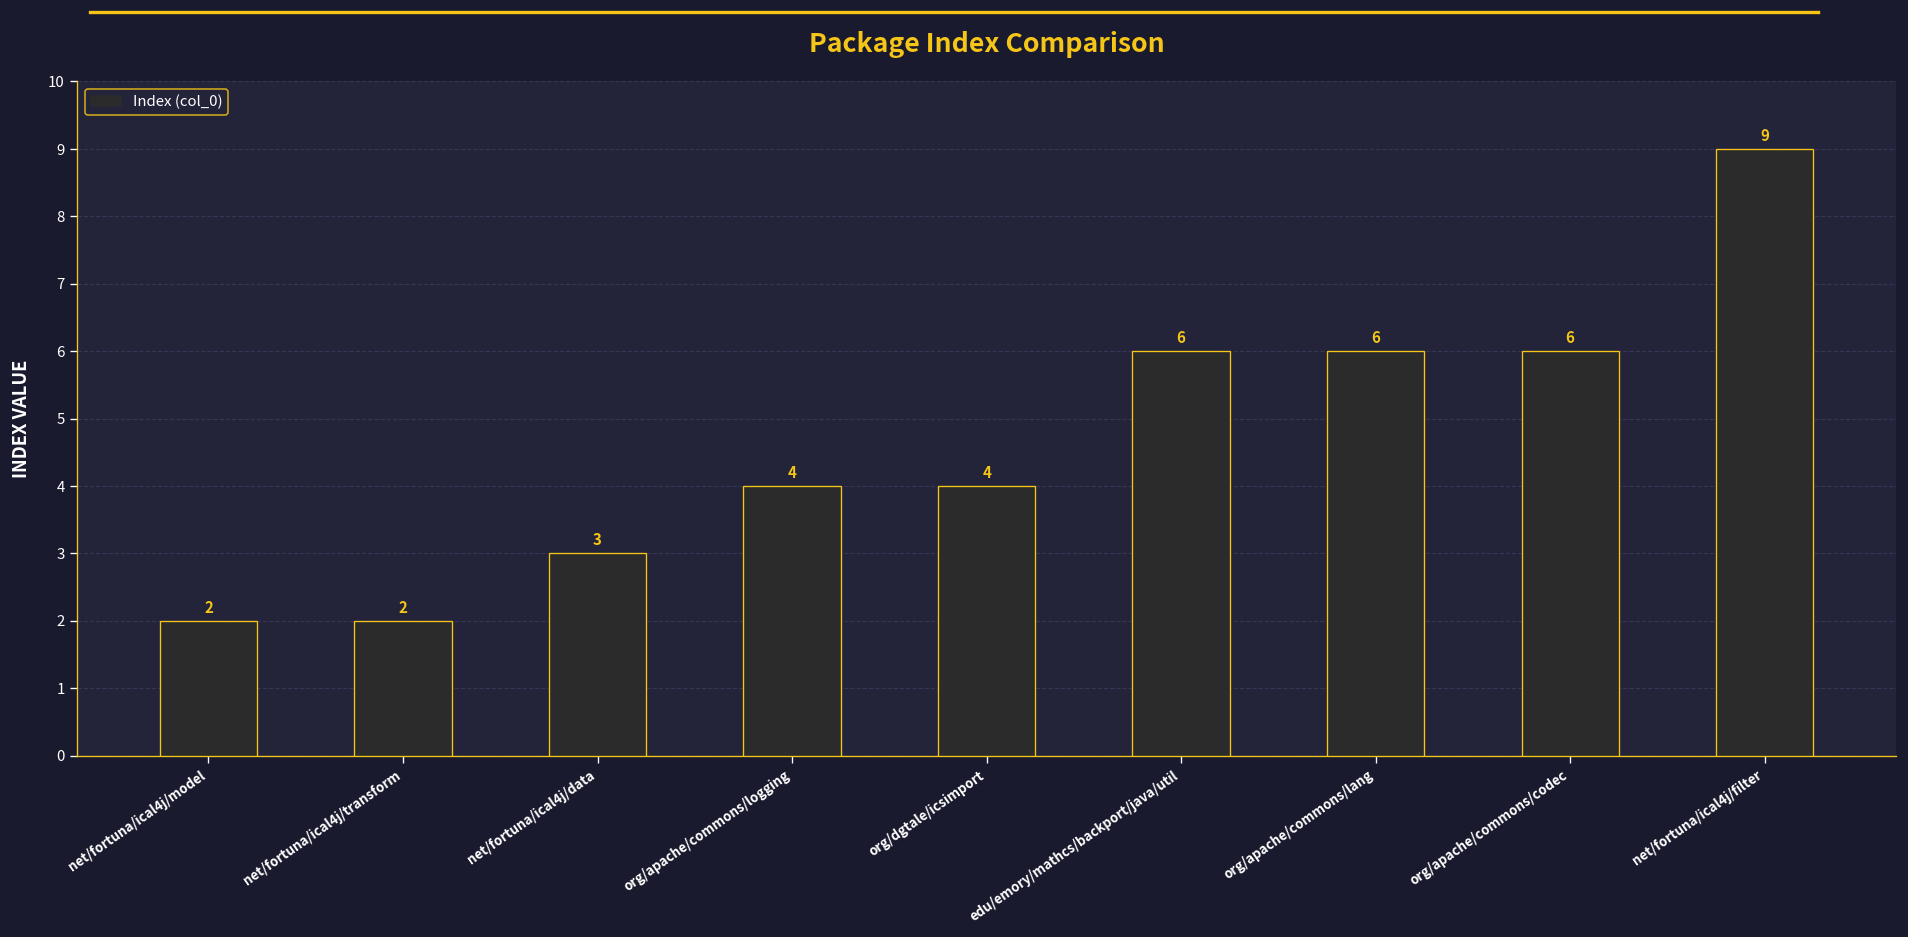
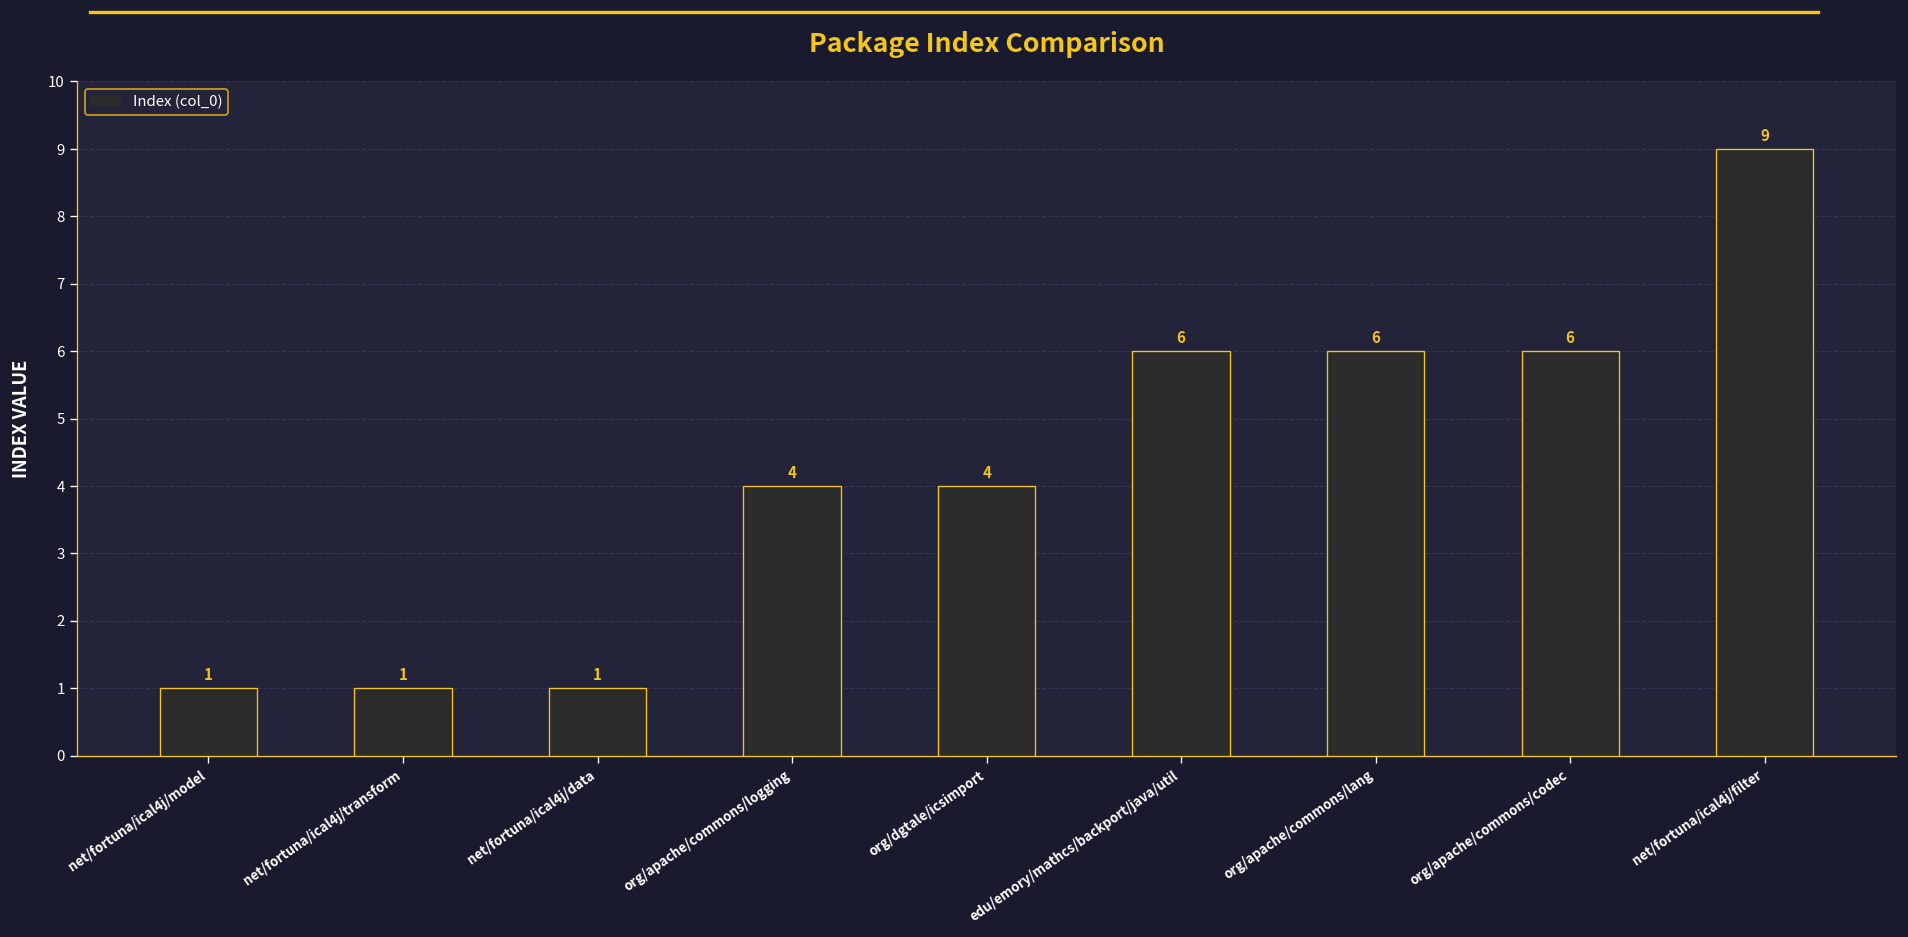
net/fortuna/ical4j/model: 2 -> 1
net/fortuna/ical4j/transform: 2 -> 1
net/fortuna/ical4j/data: 3 -> 1
